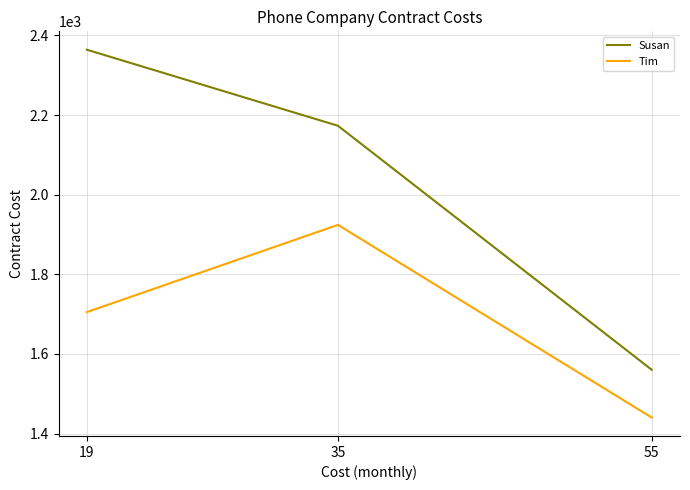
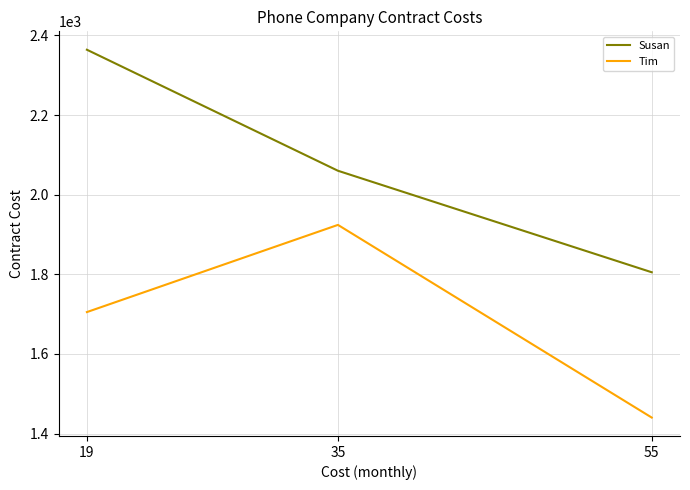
Susan, 35: 2170 -> 2060
Susan, 55: 1560 -> 1810
